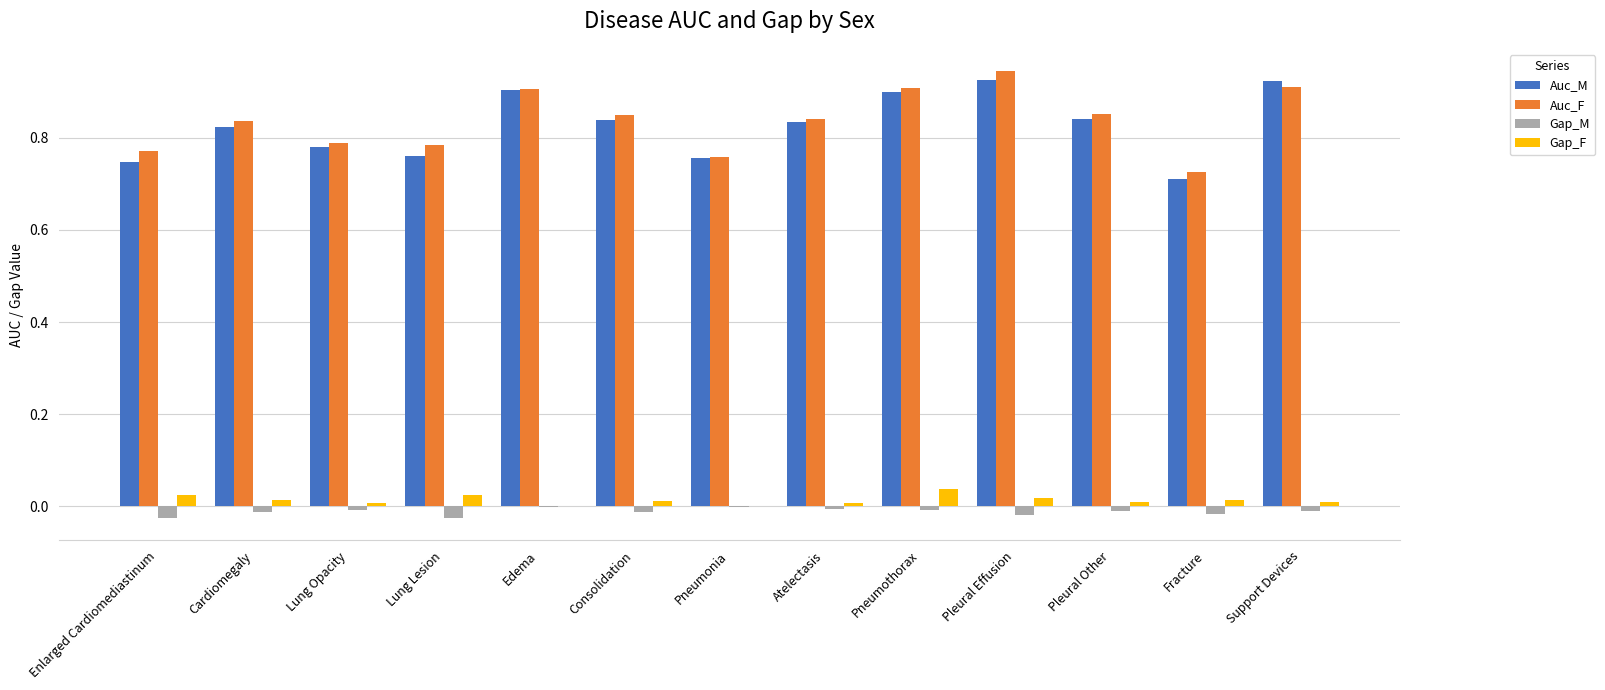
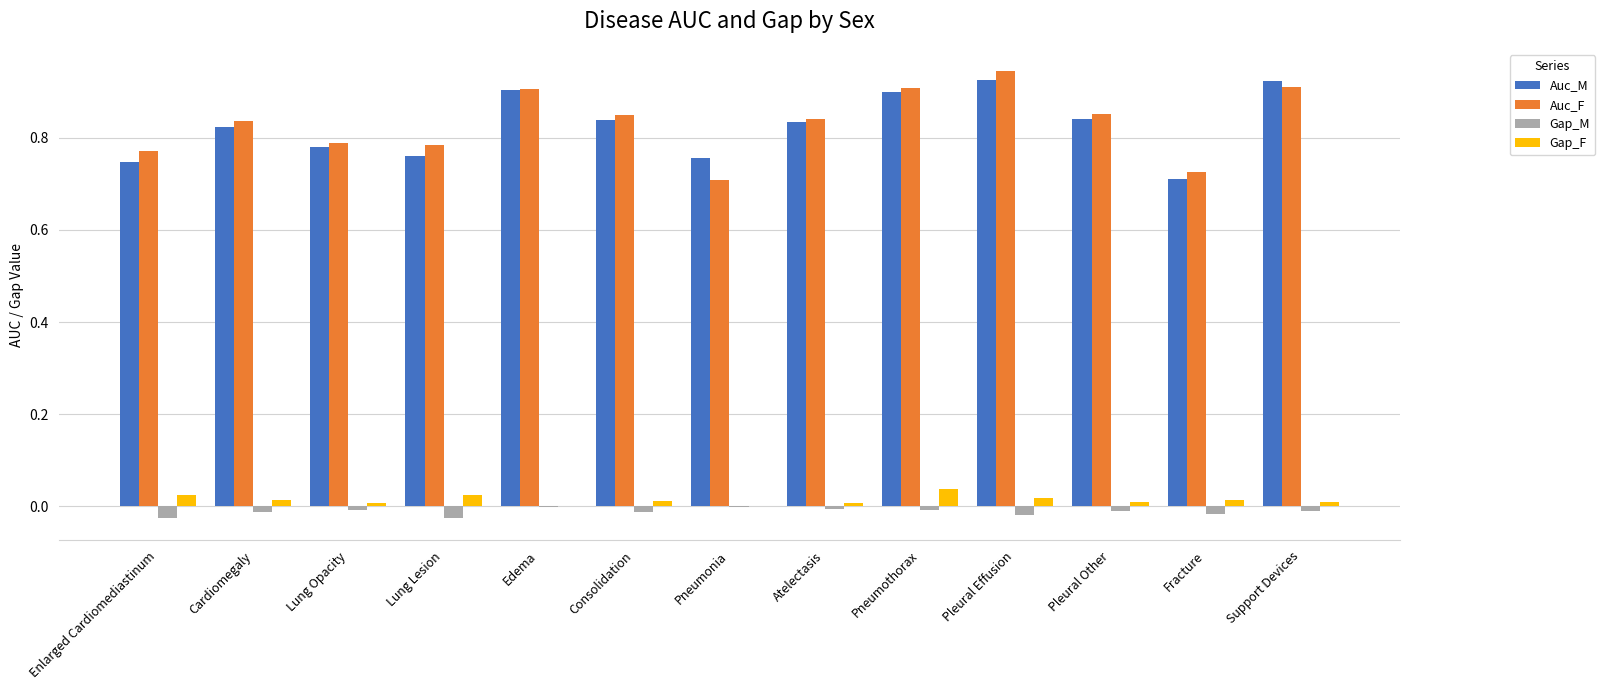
Auc_F, Pneumonia: 0.76 -> 0.71
